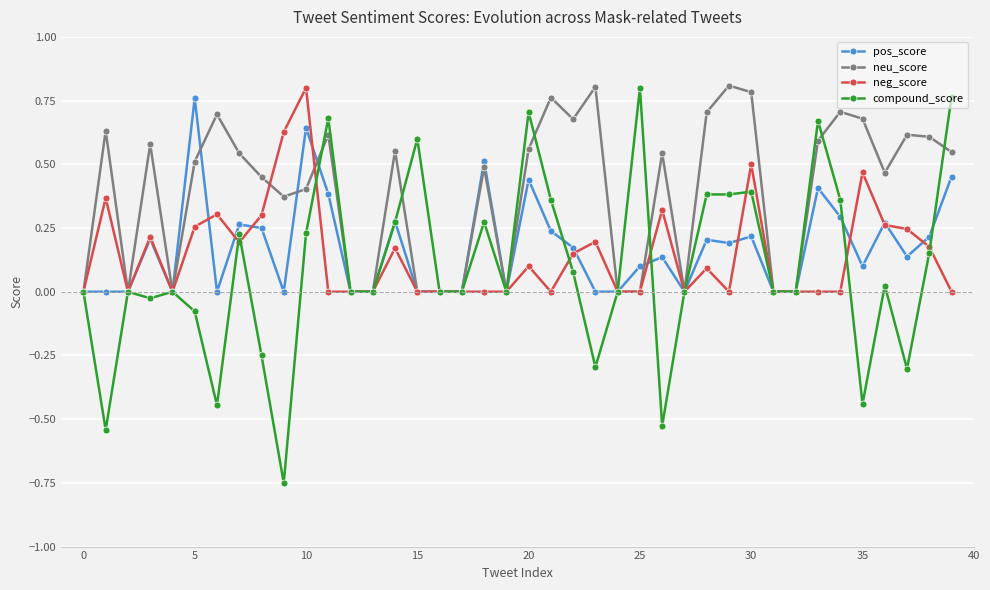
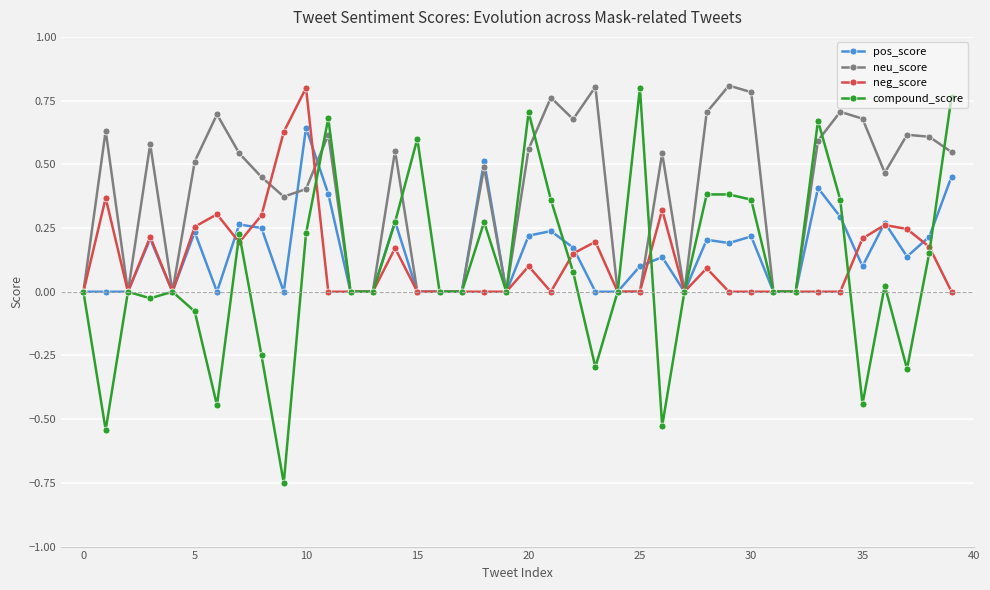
pos_score, 5: 0.76 -> 0.23
pos_score, 20: 0.44 -> 0.22
neg_score, 30: 0.5 -> 0.0
compound_score, 30: 0.39 -> 0.36
neg_score, 35: 0.47 -> 0.21
